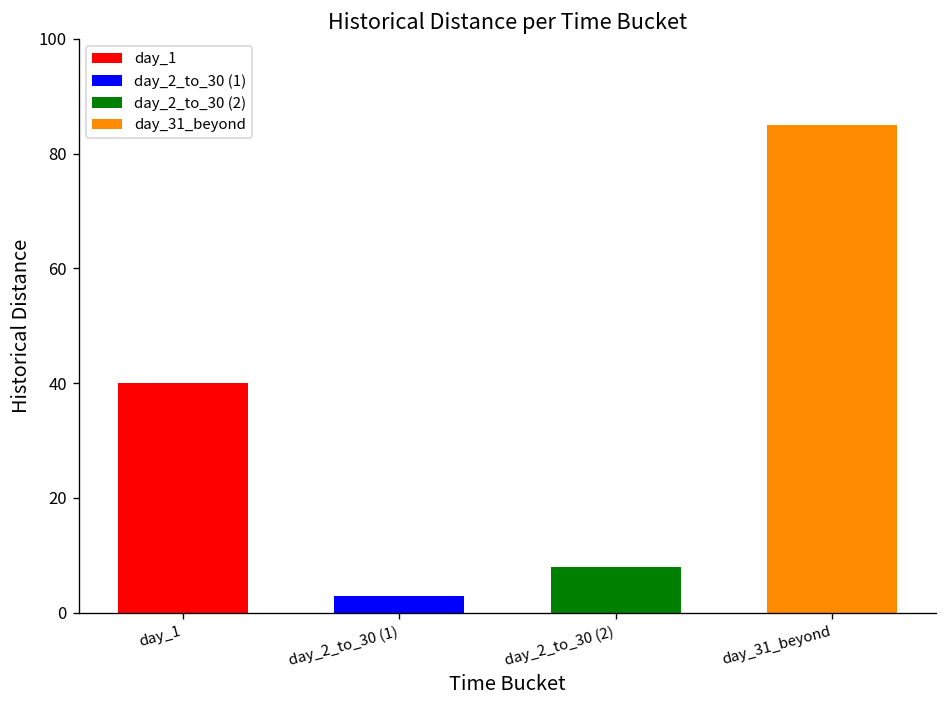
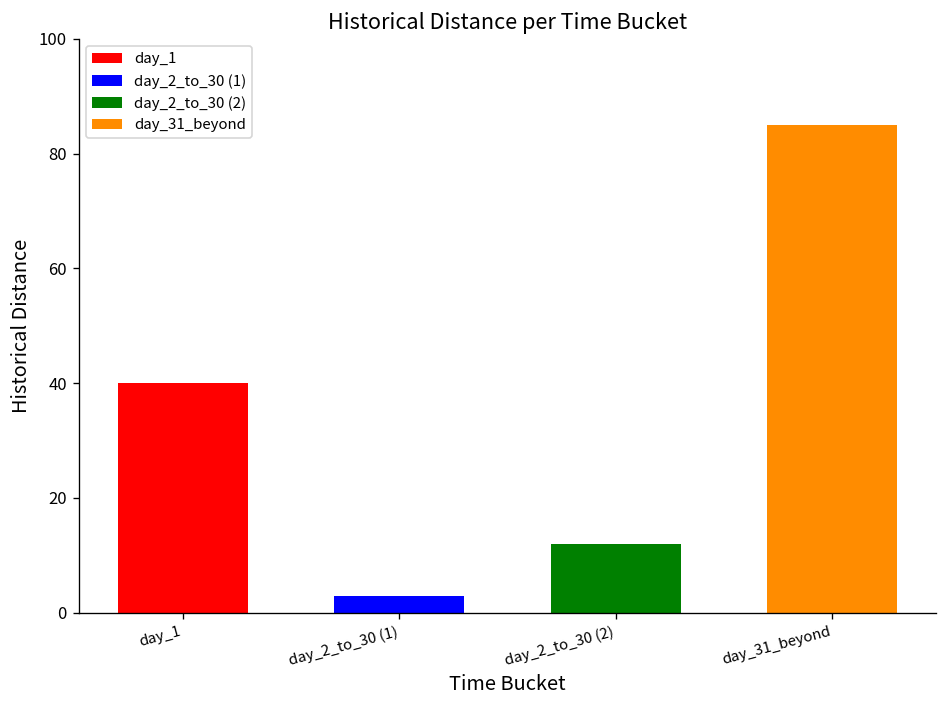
day_2_to_30 (2): 8 -> 12
